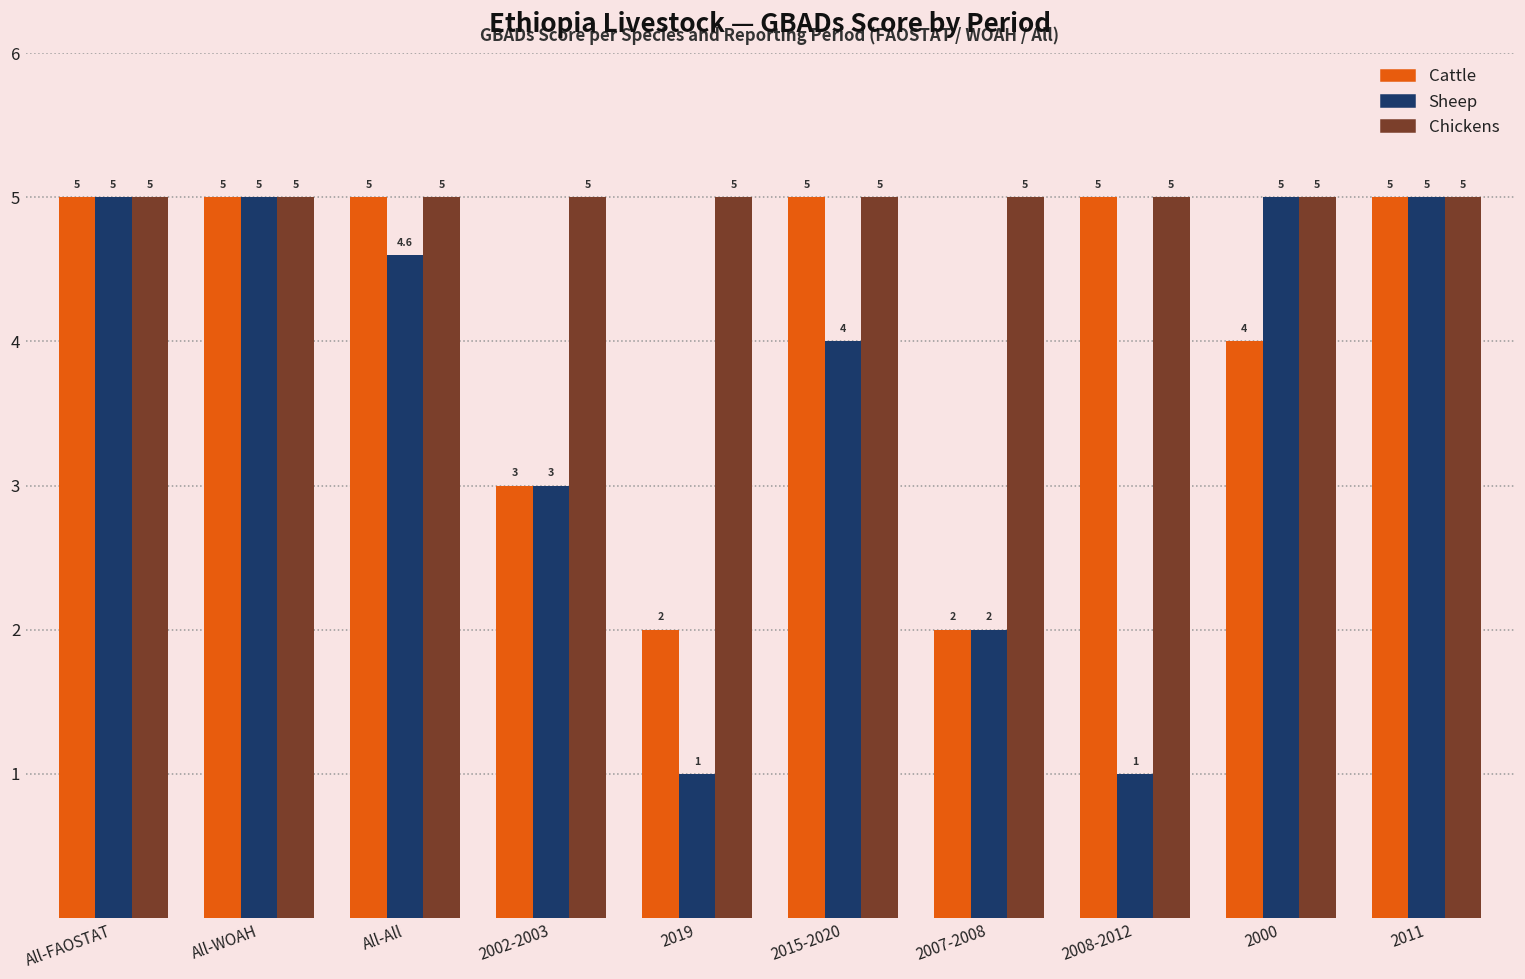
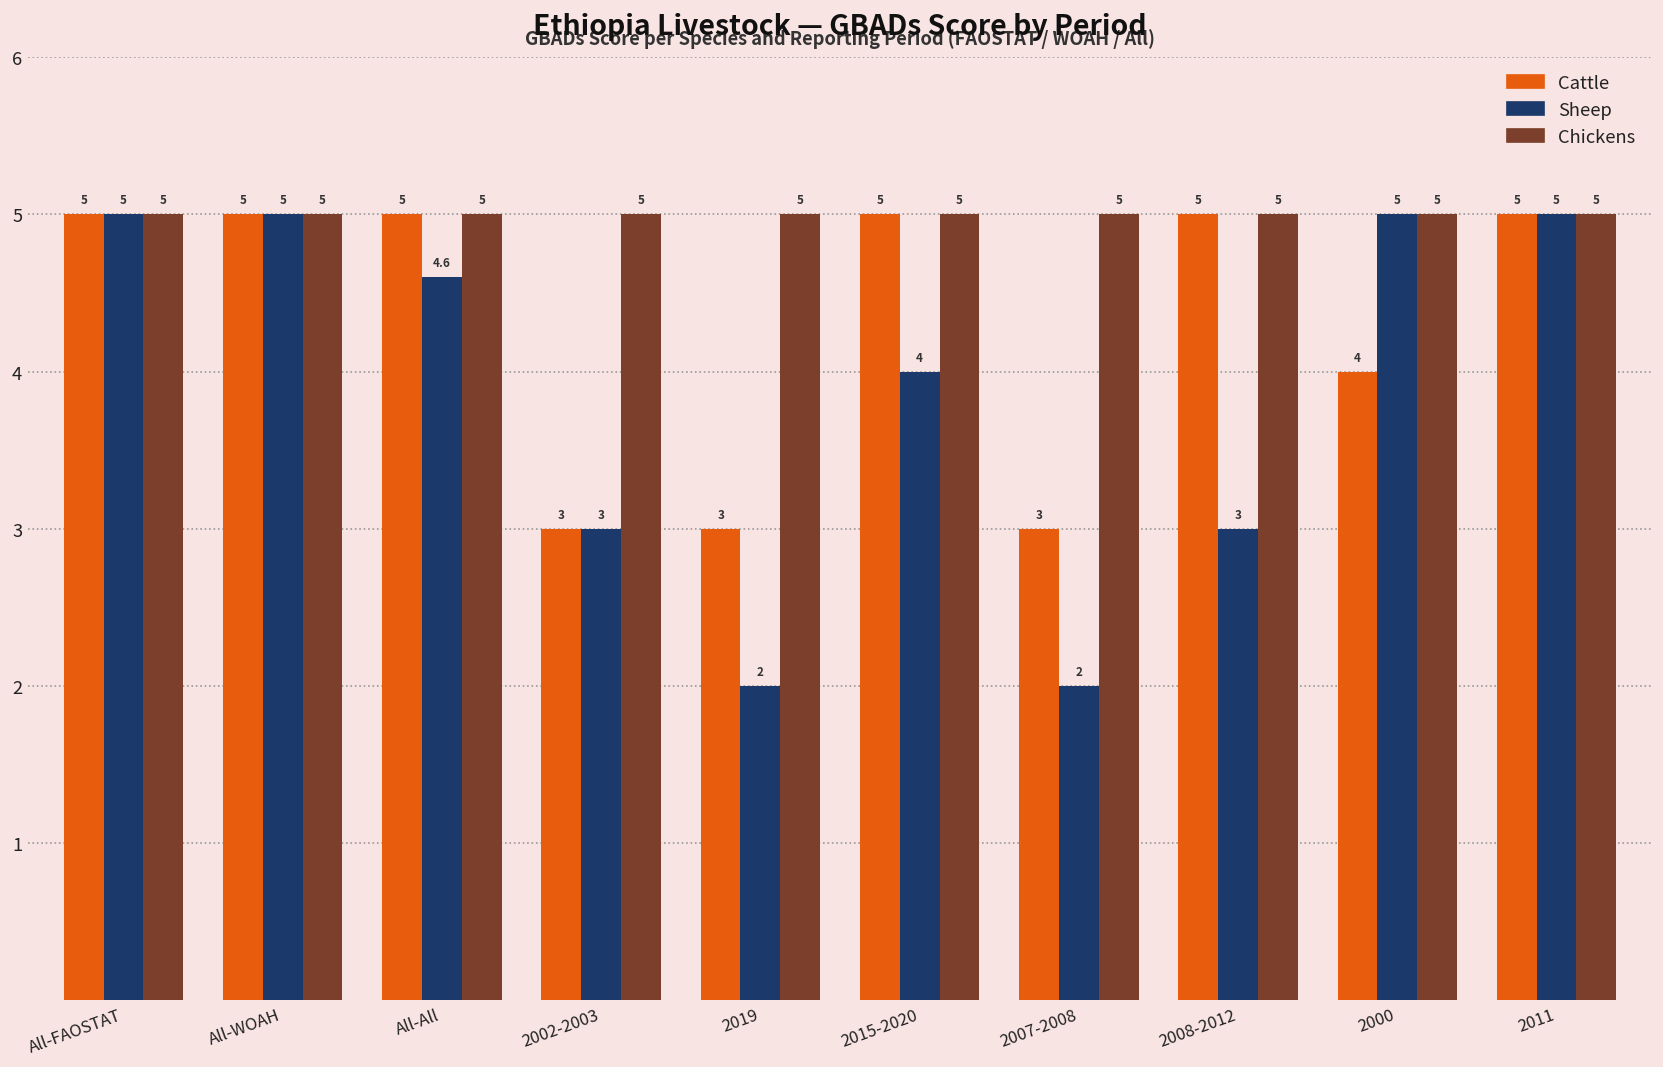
Cattle, 2019: 2 -> 3
Sheep, 2019: 1 -> 2
Cattle, 2007-2008: 2 -> 3
Sheep, 2008-2012: 1 -> 3
